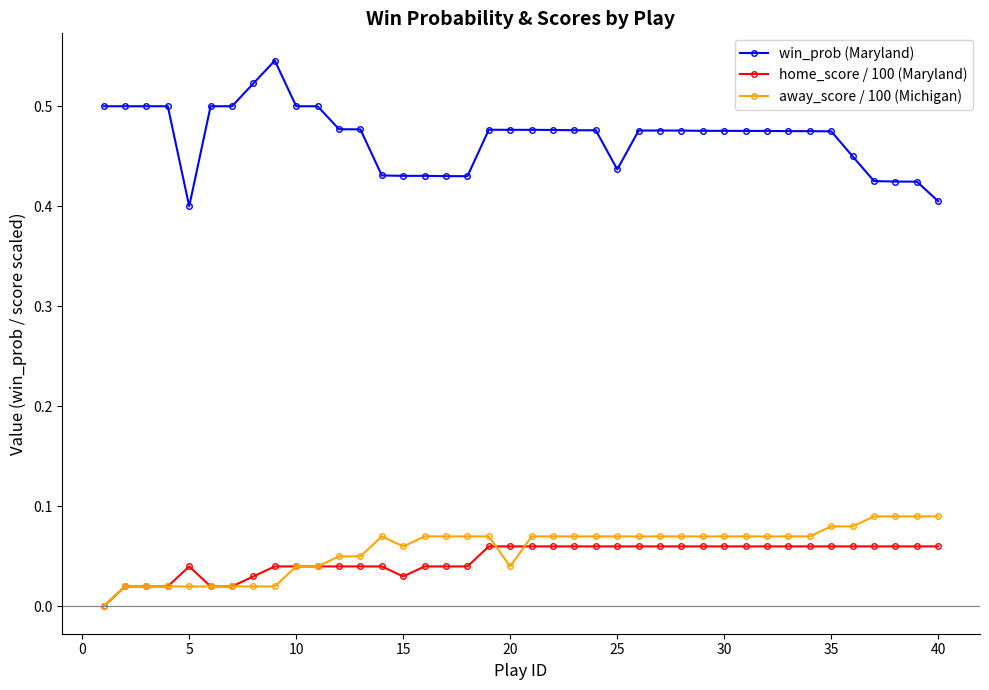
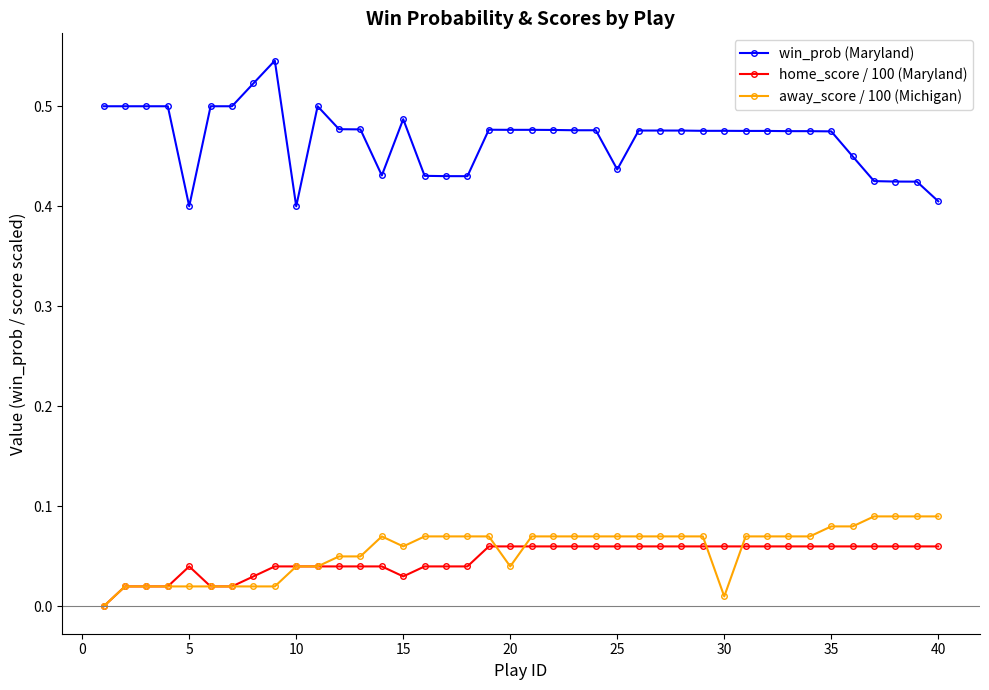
win_prob (Maryland), 10: 0.5 -> 0.4
win_prob (Maryland), 15: 0.430 -> 0.487
away_score / 100 (Michigan), 30: 0.070 -> 0.010
